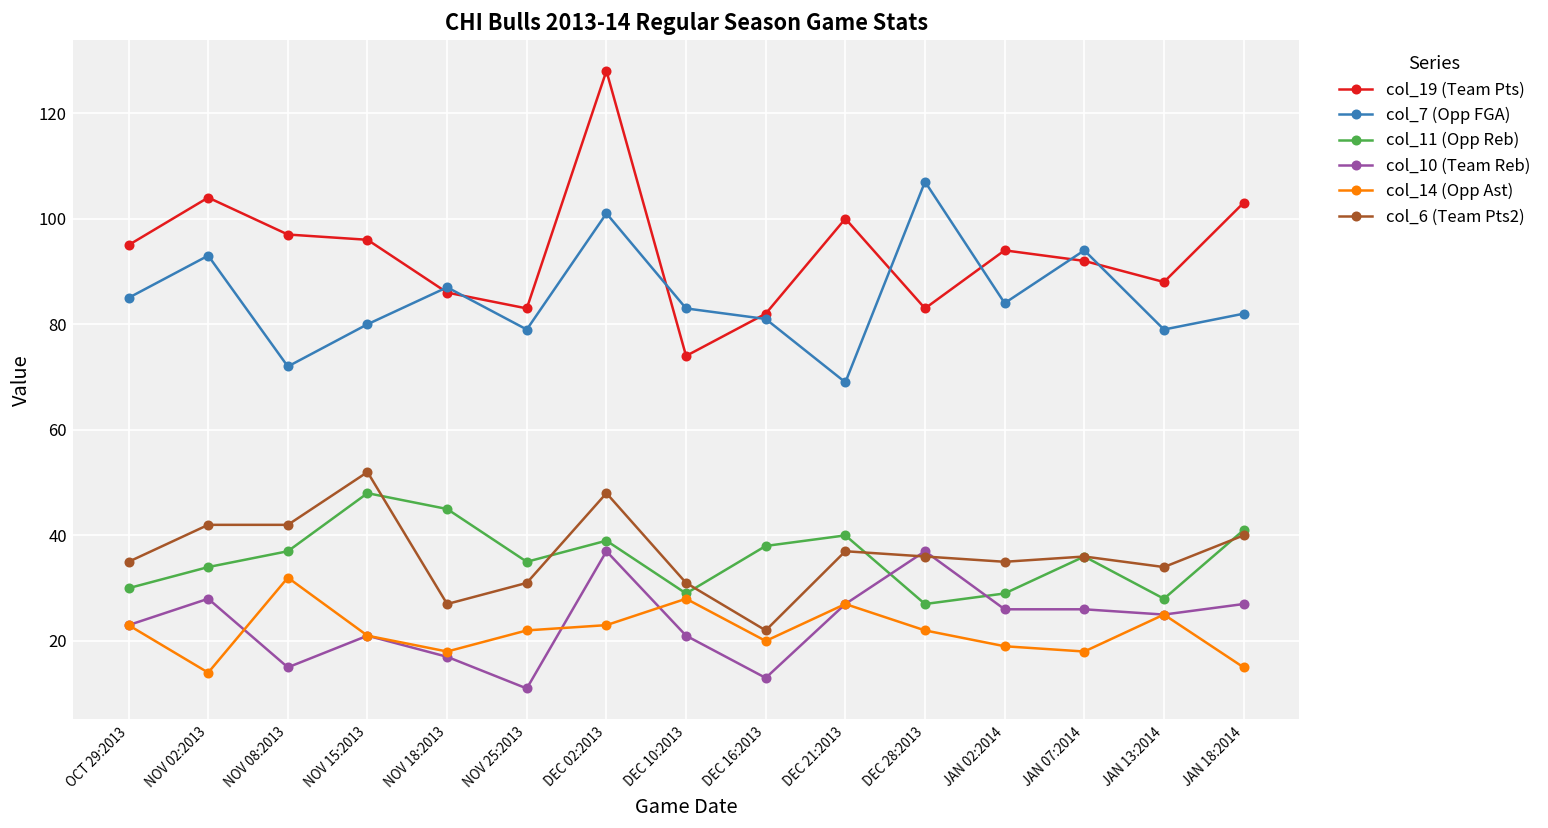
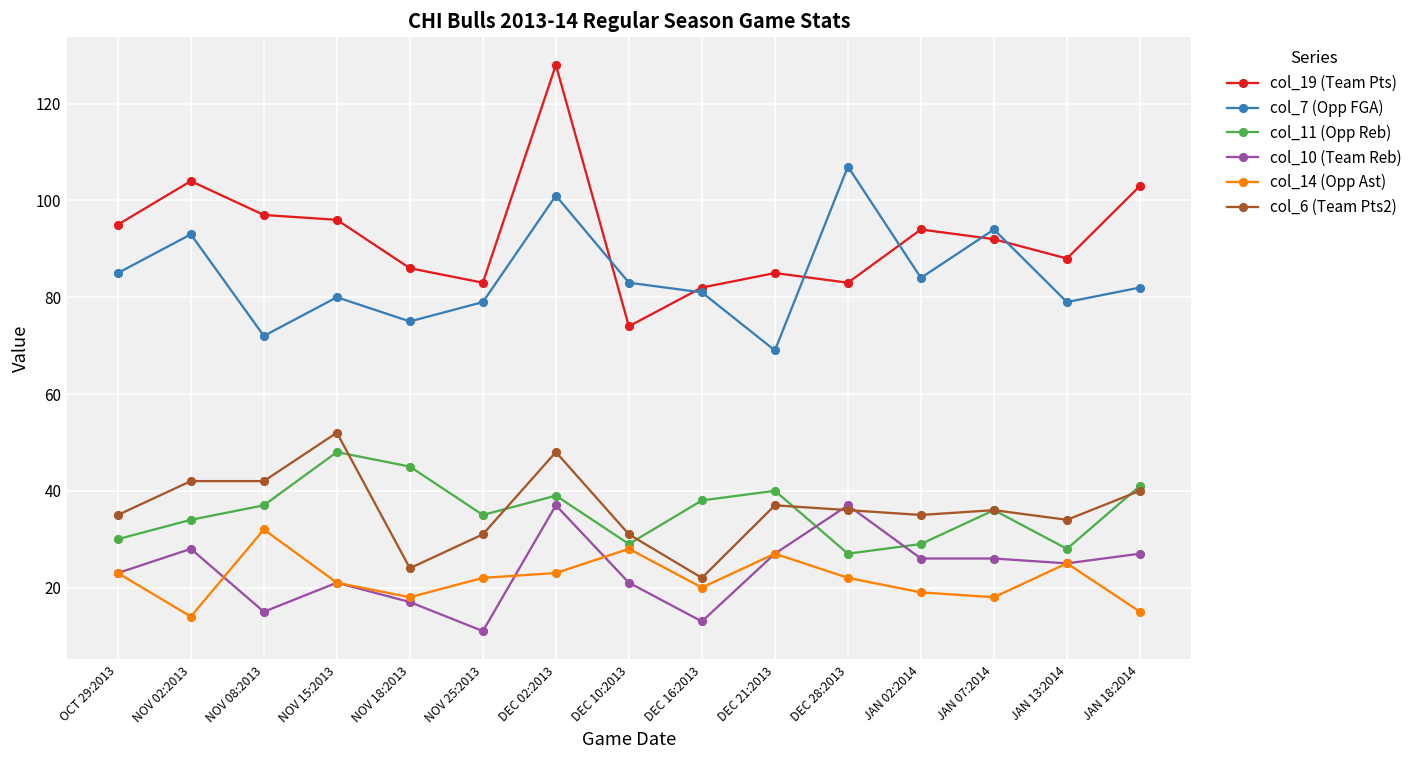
col_7 (Opp FGA), NOV 18:2013: 87 -> 75
col_6 (Team Pts2), NOV 18:2013: 27 -> 24
col_19 (Team Pts), DEC 21:2013: 100 -> 85
